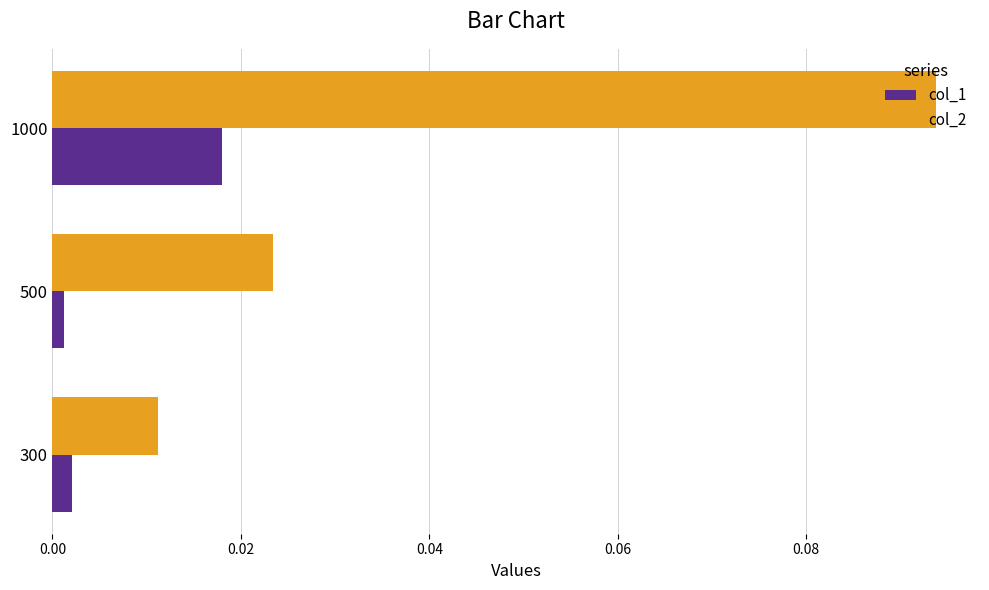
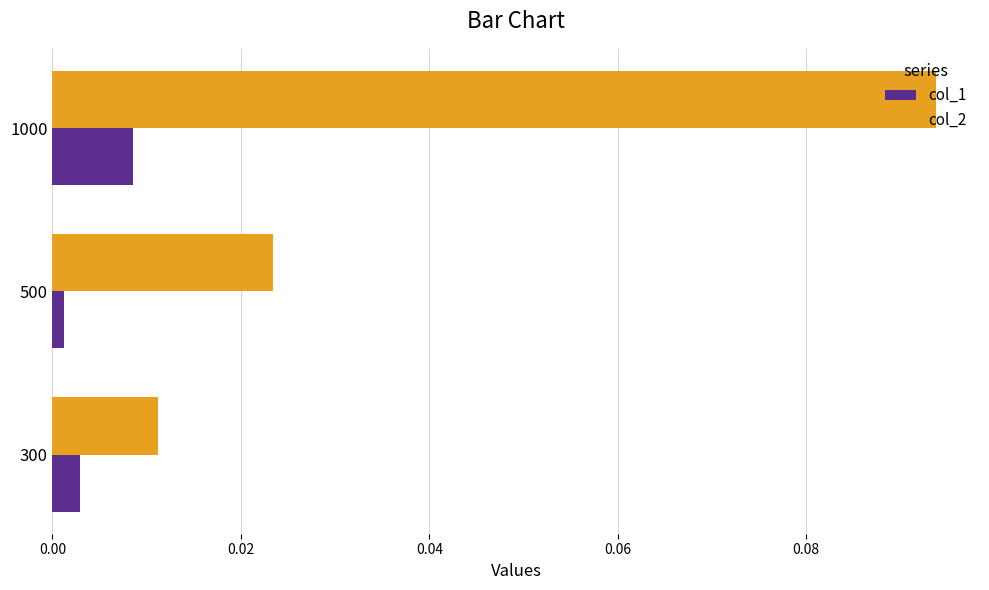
col_1, 1000: 0.018 -> 0.009
col_1, 300: 0.002 -> 0.003
